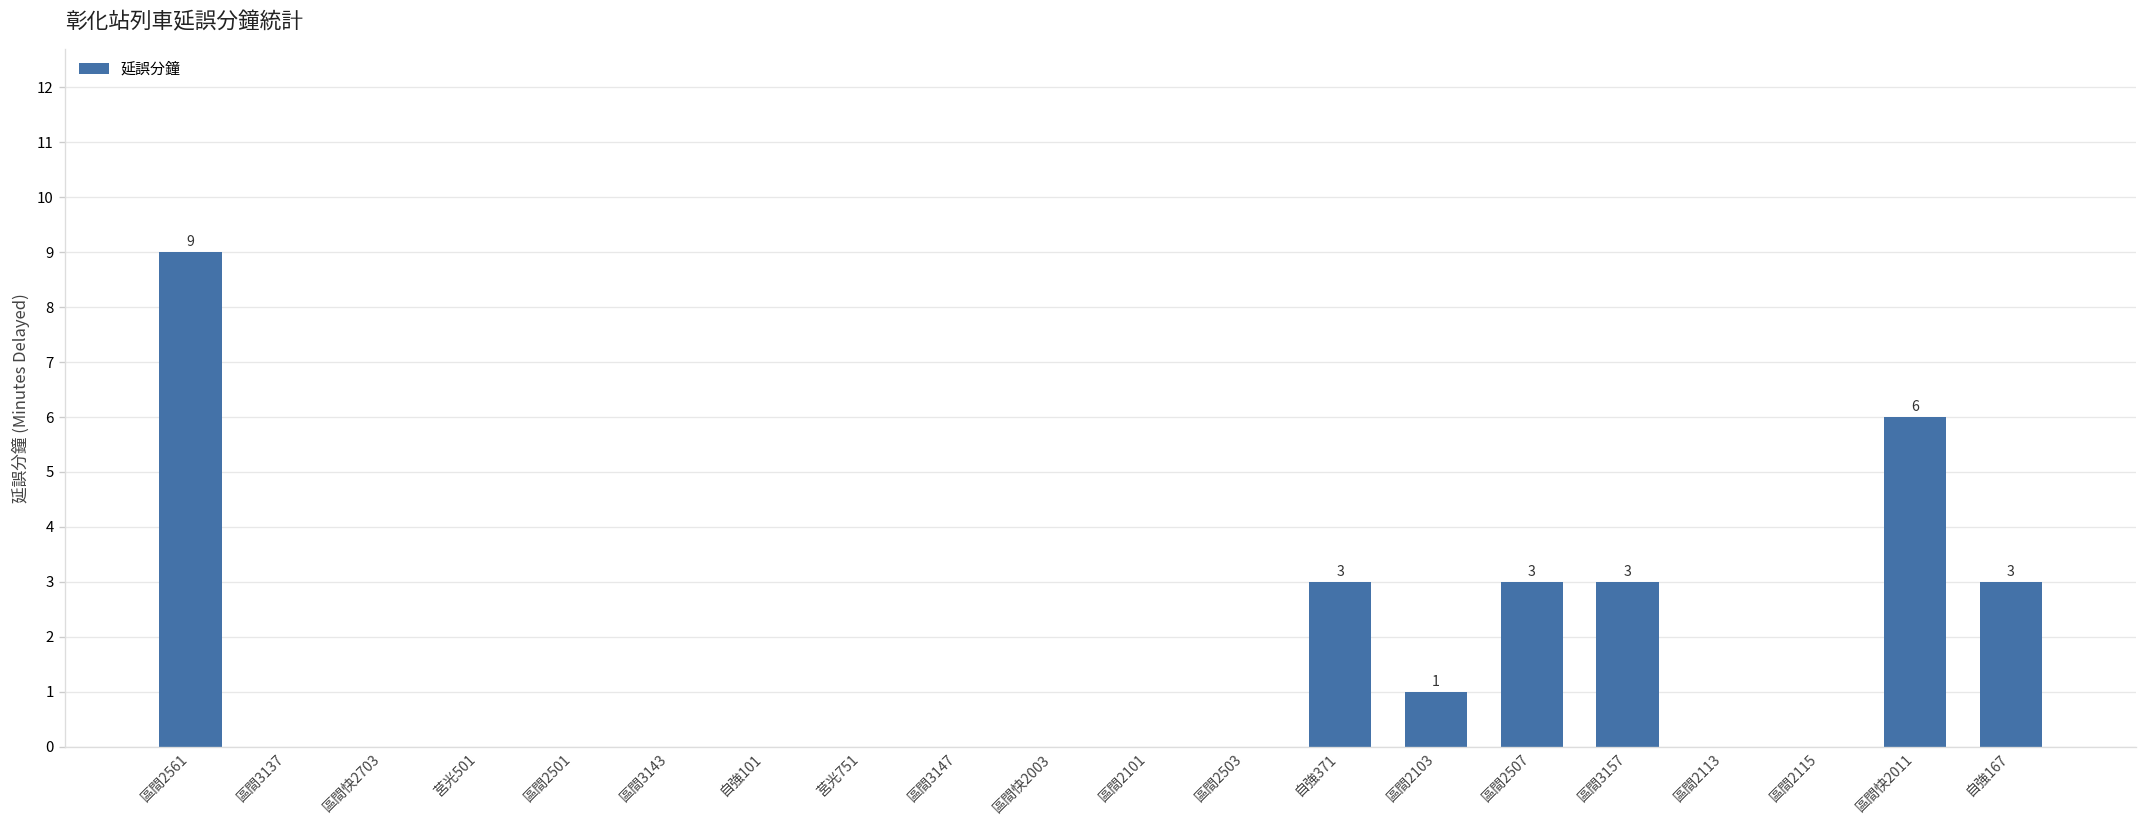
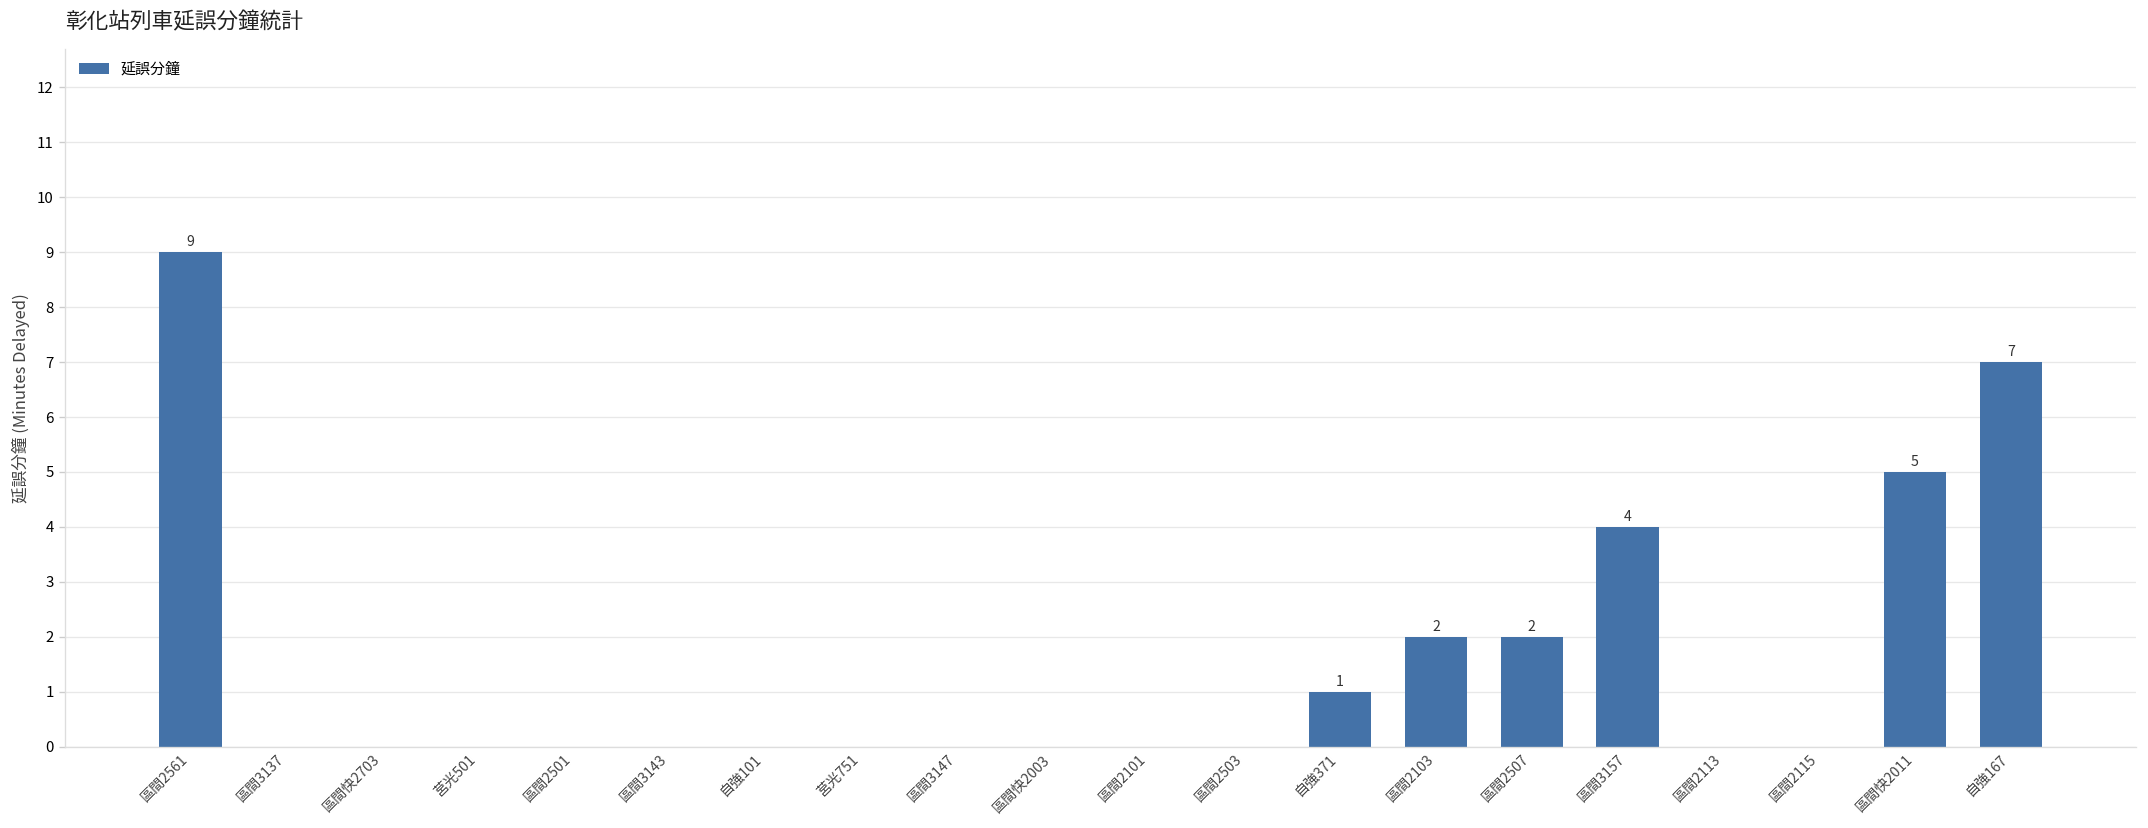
自強371: 3 -> 1
區間2103: 1 -> 2
區間2507: 3 -> 2
區間3157: 3 -> 4
區間快2011: 6 -> 5
自強167: 3 -> 7
